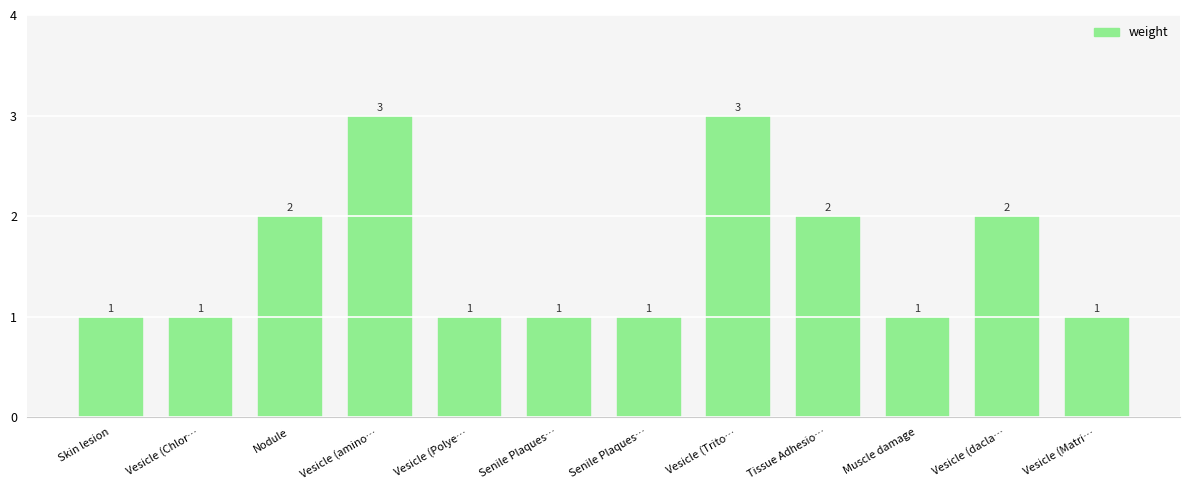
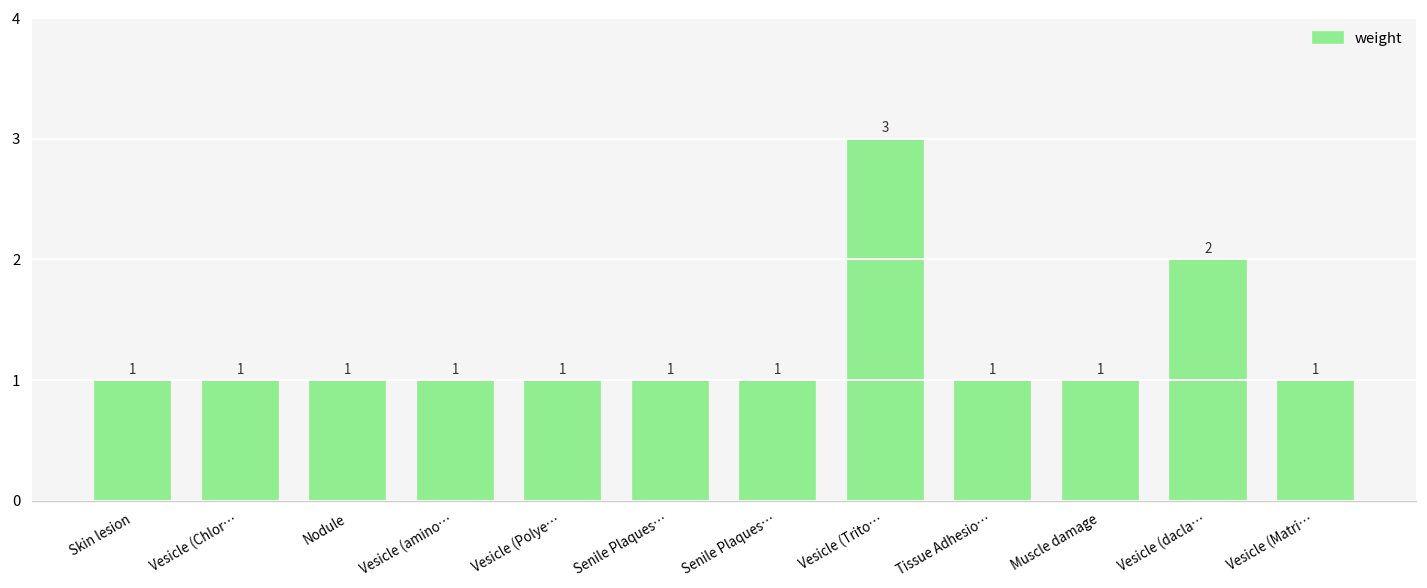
Nodule: 2 -> 1
Vesicle (amino…: 3 -> 1
Tissue Adhesio…: 2 -> 1
